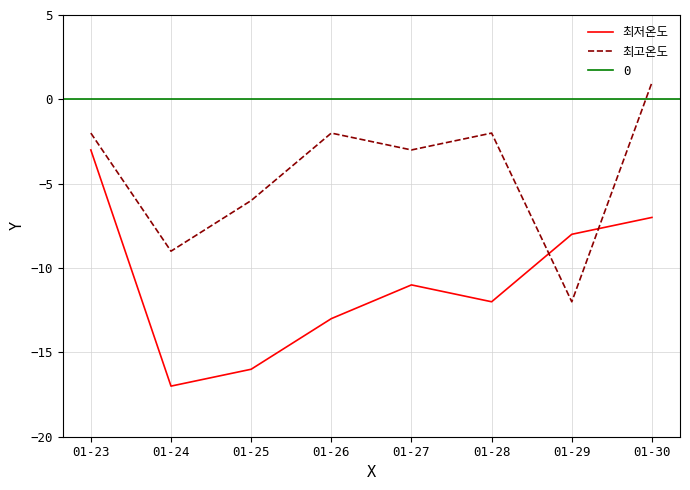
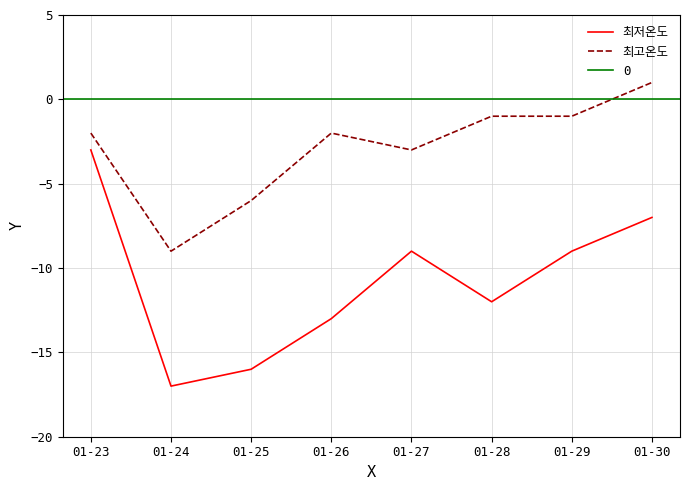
최저온도, 01-27: -11 -> -9
최고온도, 01-28: -2 -> -1
최저온도, 01-29: -8 -> -9
최고온도, 01-29: -12 -> -1
